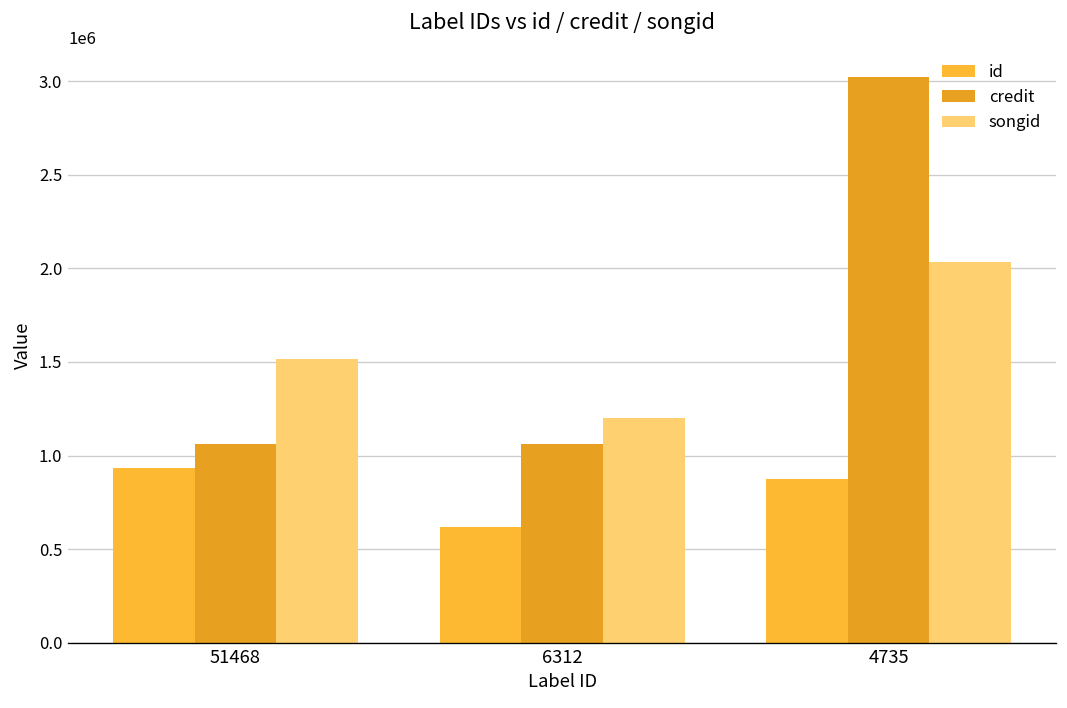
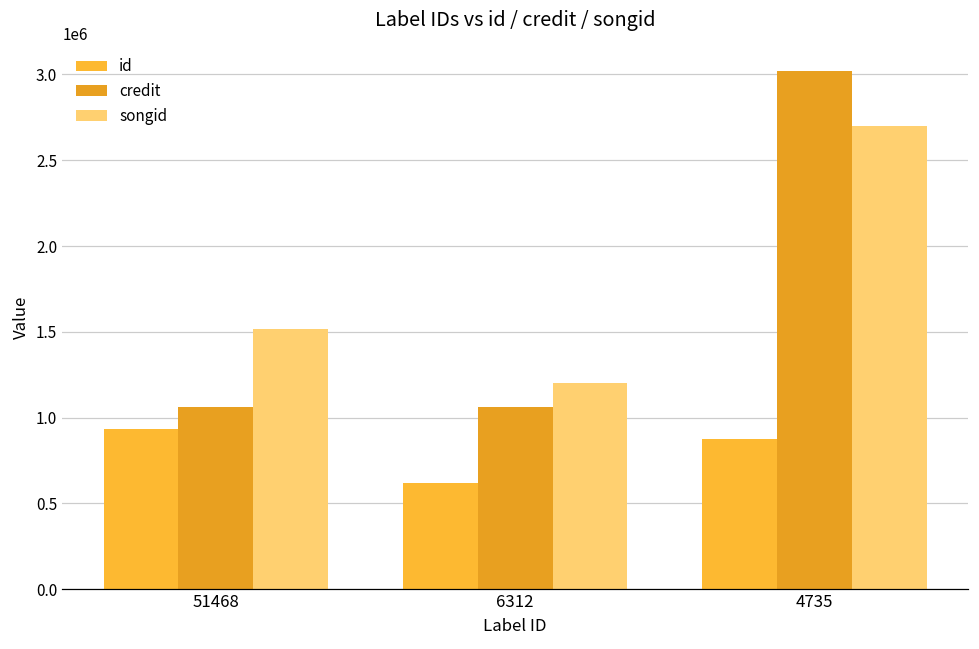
songid, 4735: 2040000 -> 2700000
